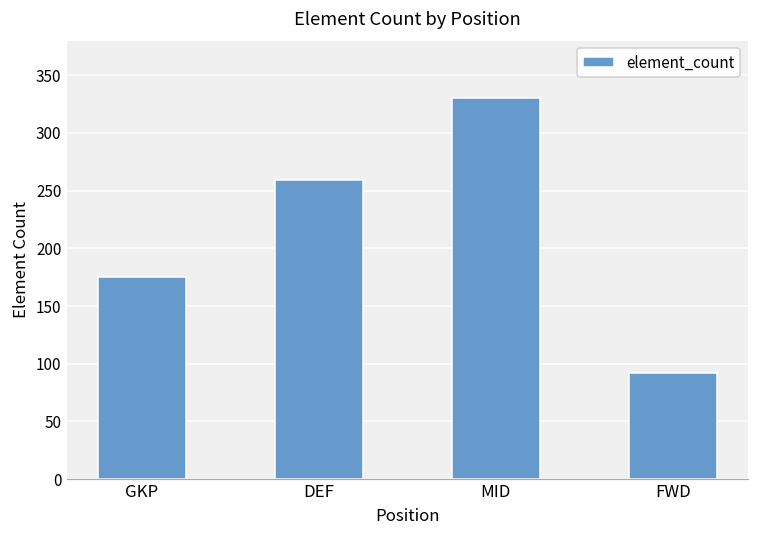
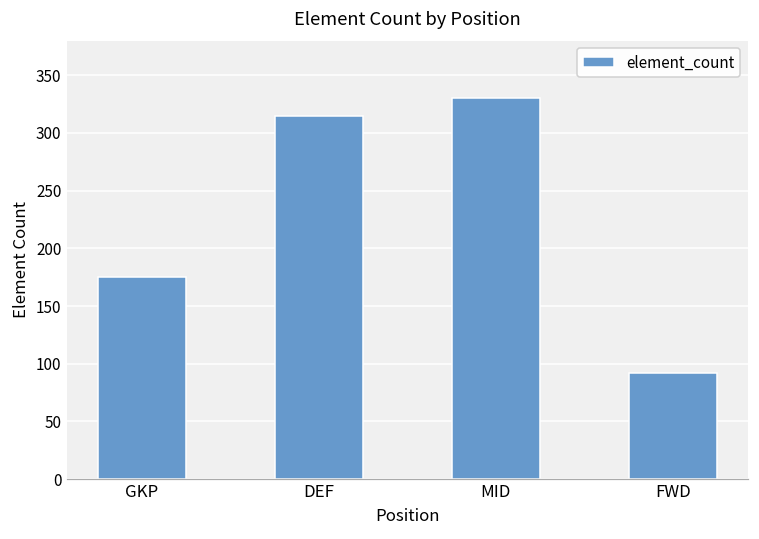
DEF: 259 -> 315
